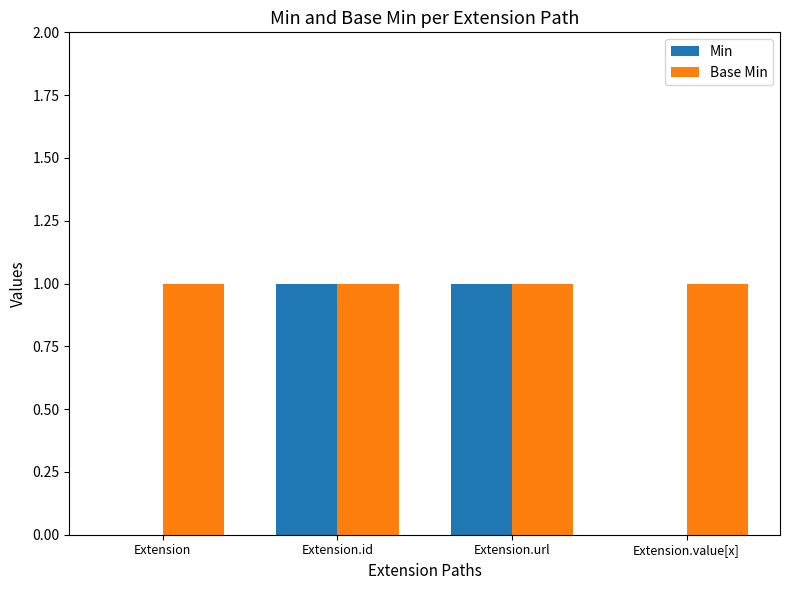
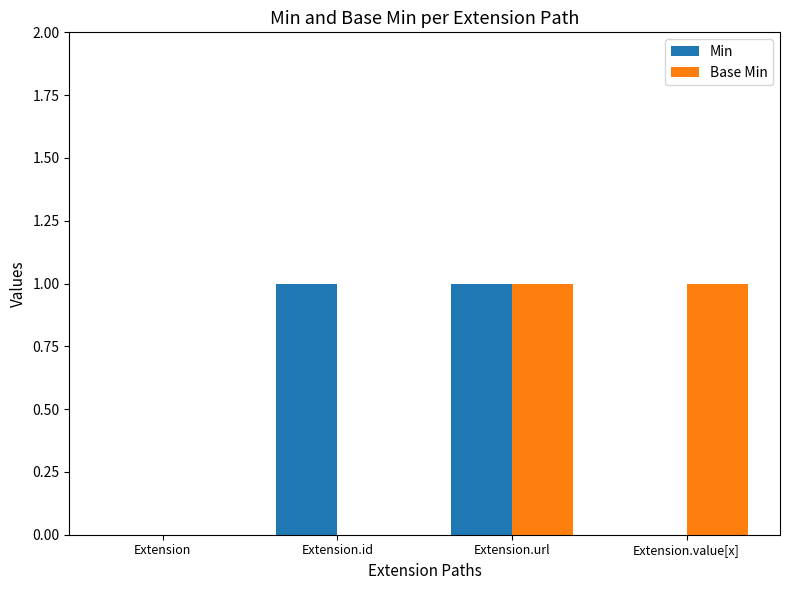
Base Min, Extension: 1 -> 0
Base Min, Extension.id: 1 -> 0
